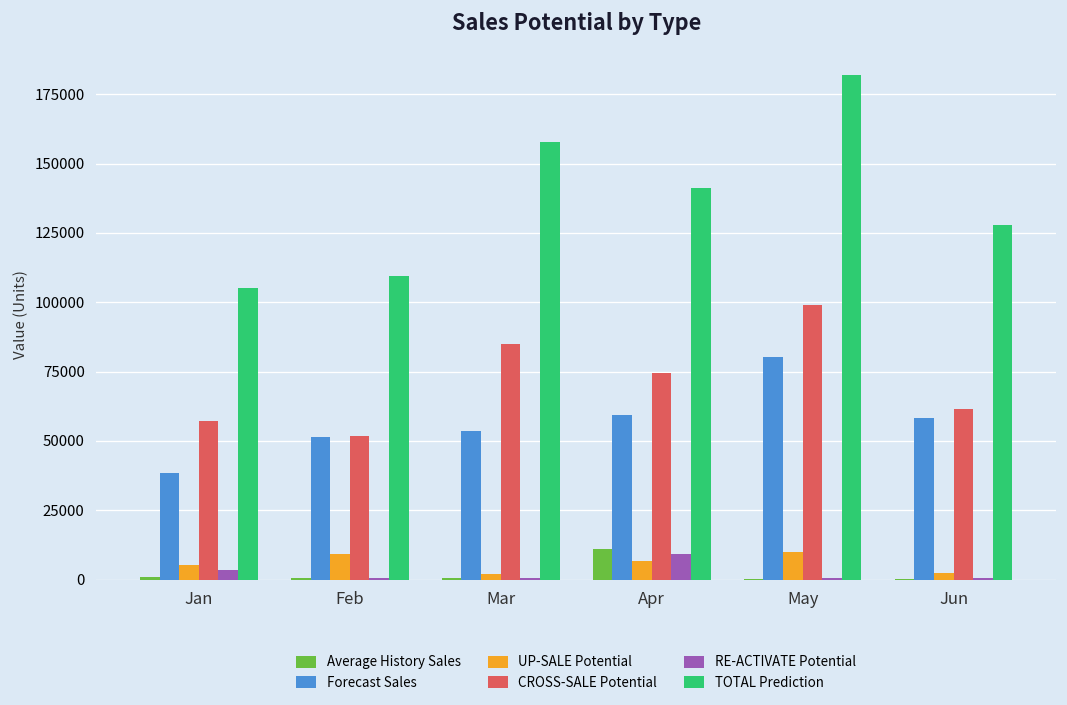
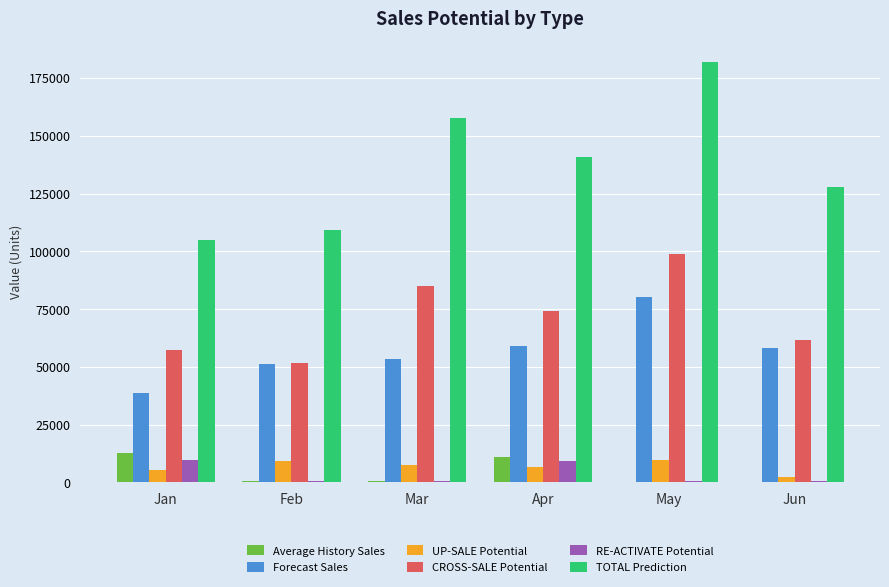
Average History Sales, Jan: 1000 -> 13000
RE-ACTIVATE Potential, Jan: 4000 -> 10000
UP-SALE Potential, Mar: 2000 -> 7000
